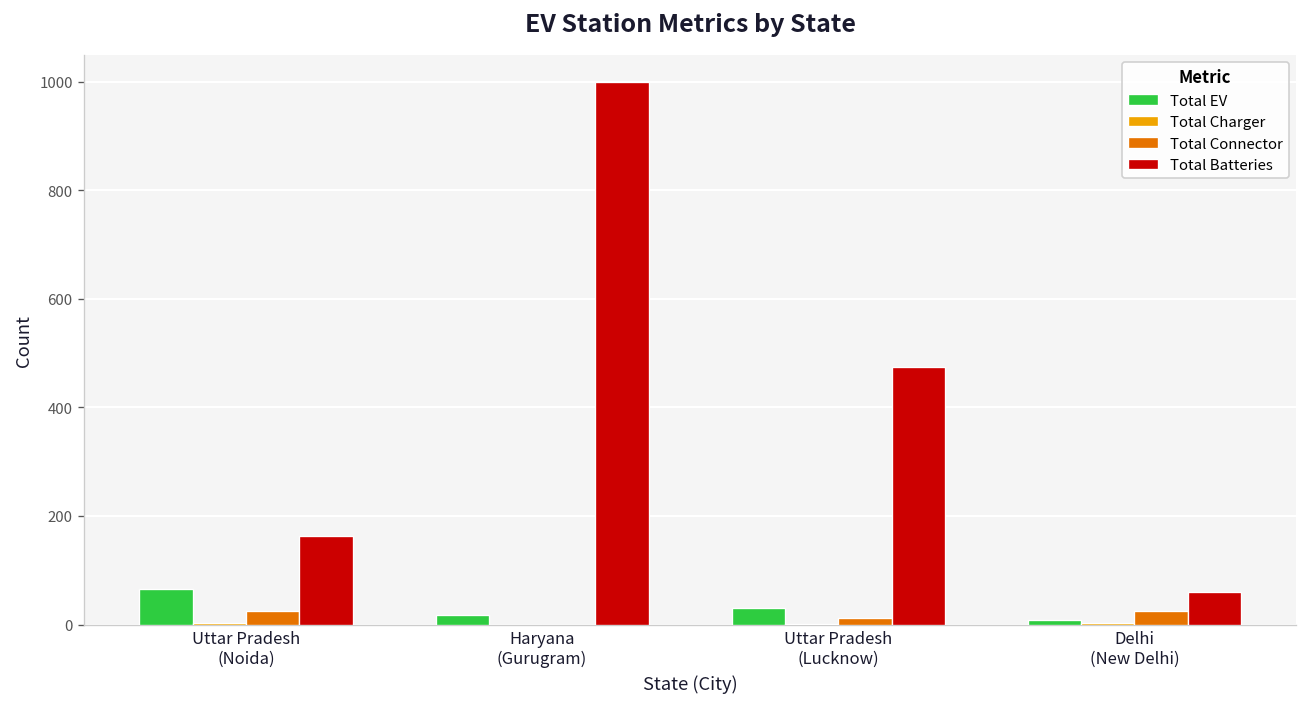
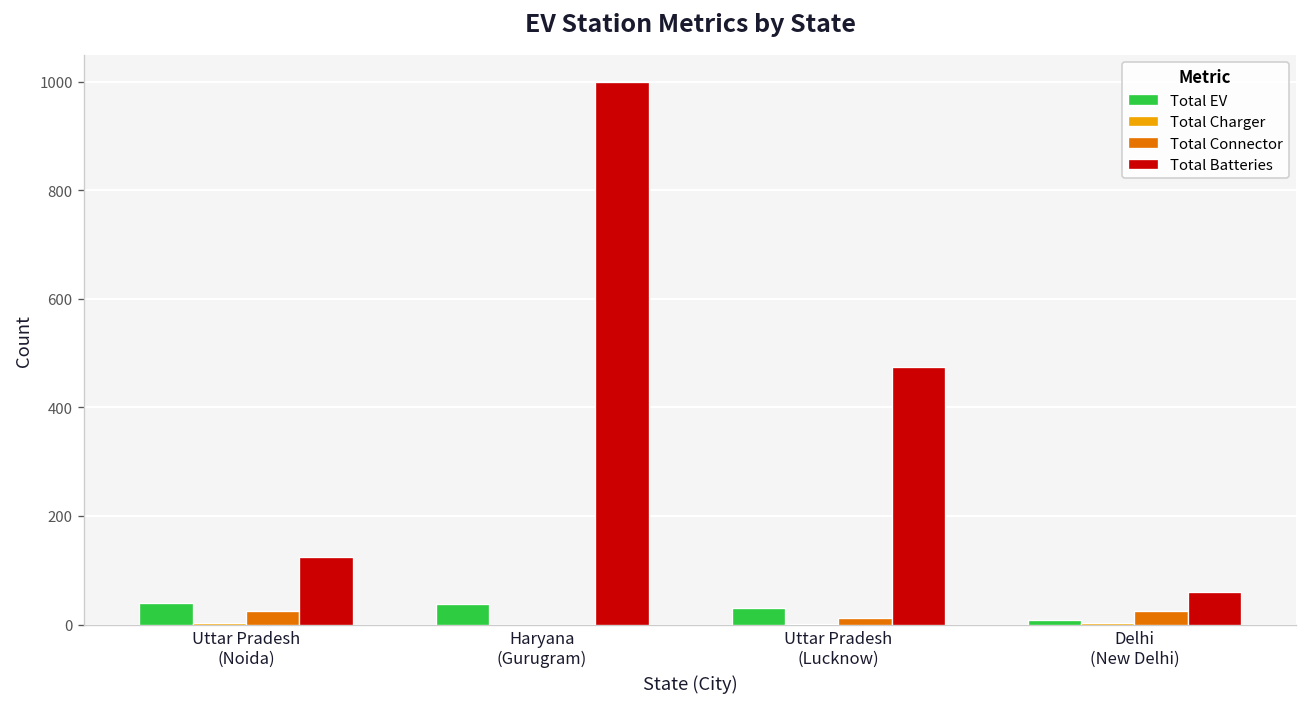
Total EV, Uttar Pradesh (Noida): 70 -> 40
Total Batteries, Uttar Pradesh (Noida): 160 -> 120
Total EV, Haryana (Gurugram): 20 -> 40
